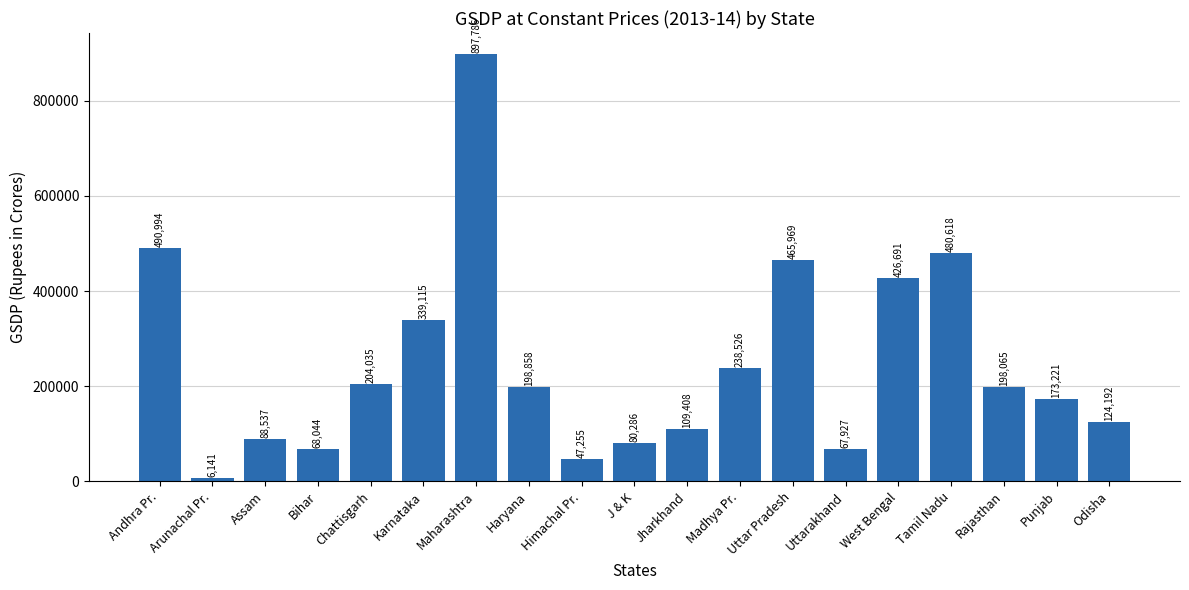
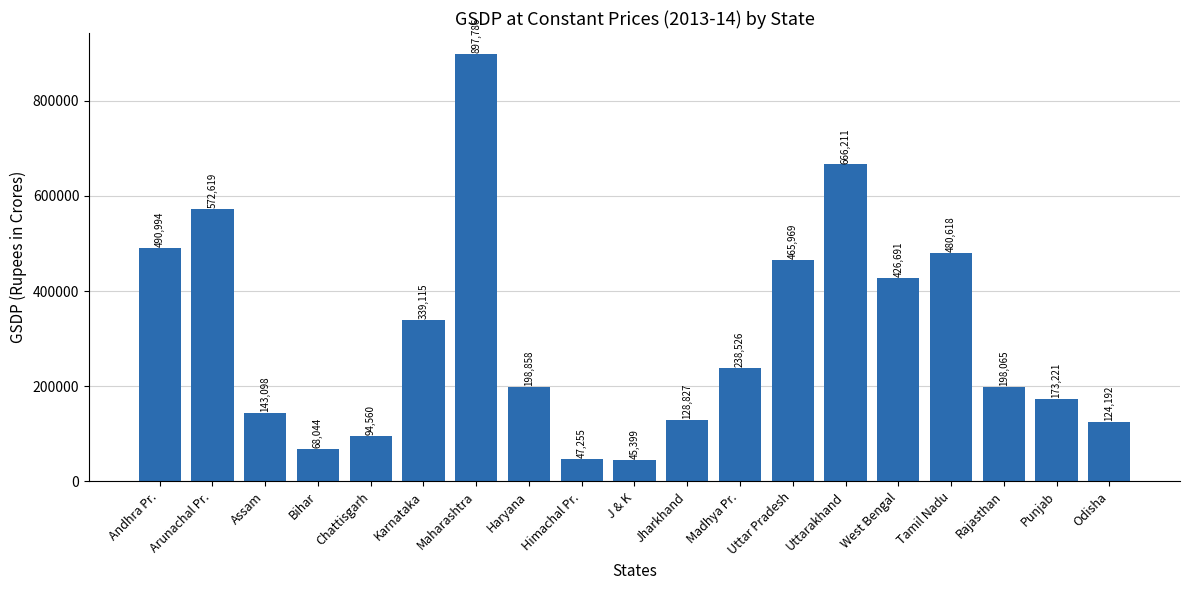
Arunachal Pr.: 6,141 -> 572,619
Assam: 88,537 -> 143,098
Chattisgarh: 204,035 -> 94,560
J & K: 80,286 -> 45,399
Jharkhand: 109,408 -> 128,827
Uttarakhand: 67,927 -> 666,211
